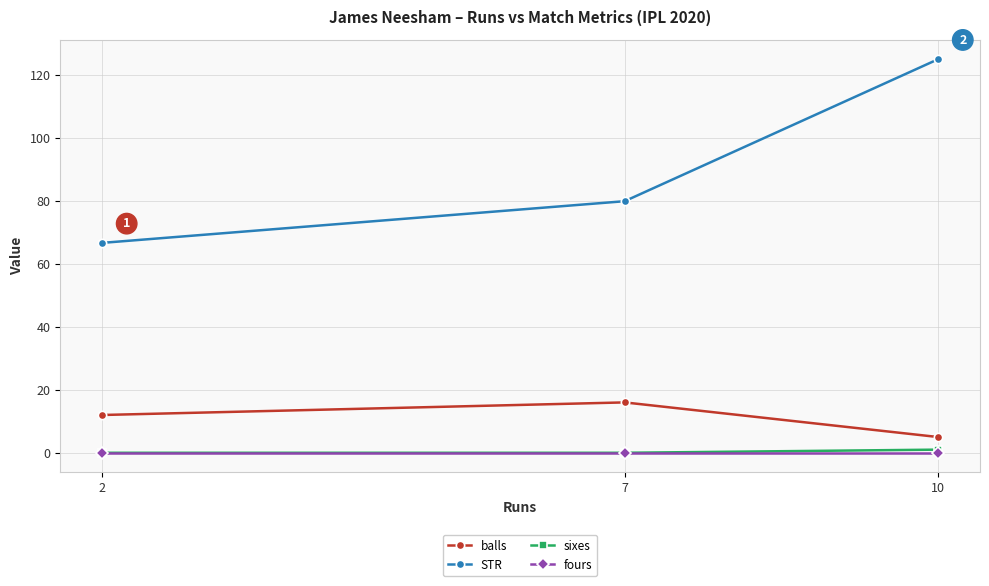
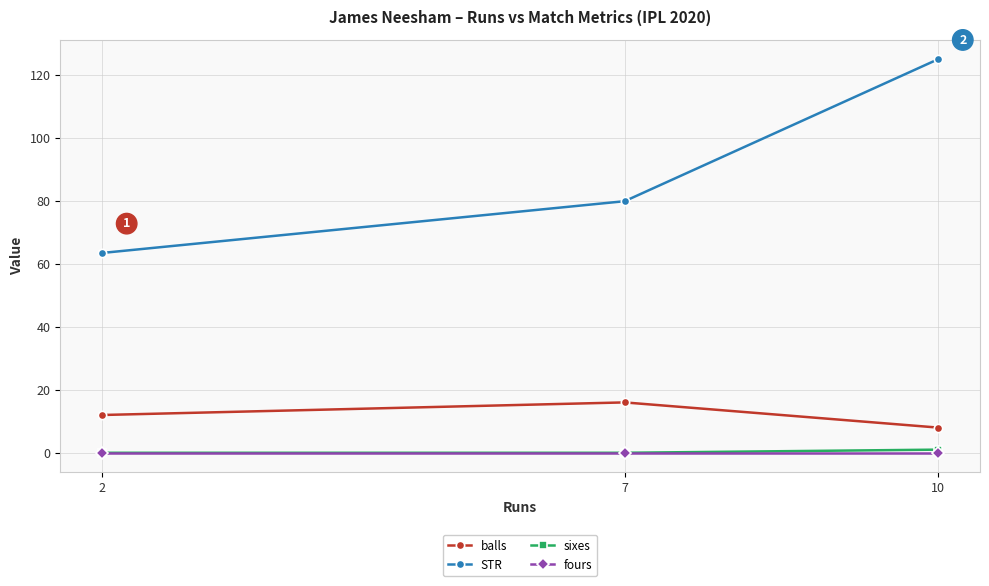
STR, 2: 67 -> 63
balls, 10: 5 -> 8
